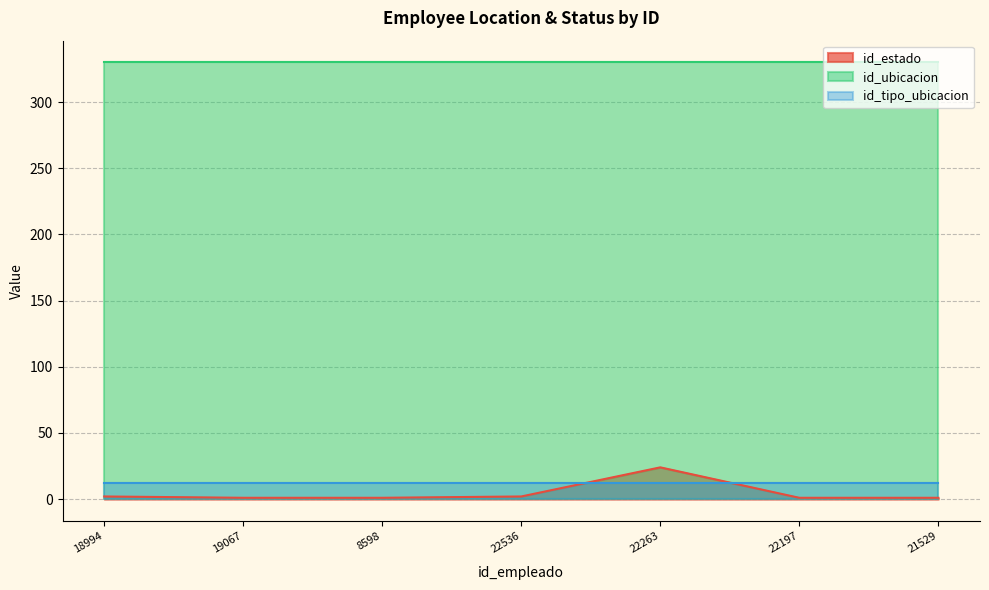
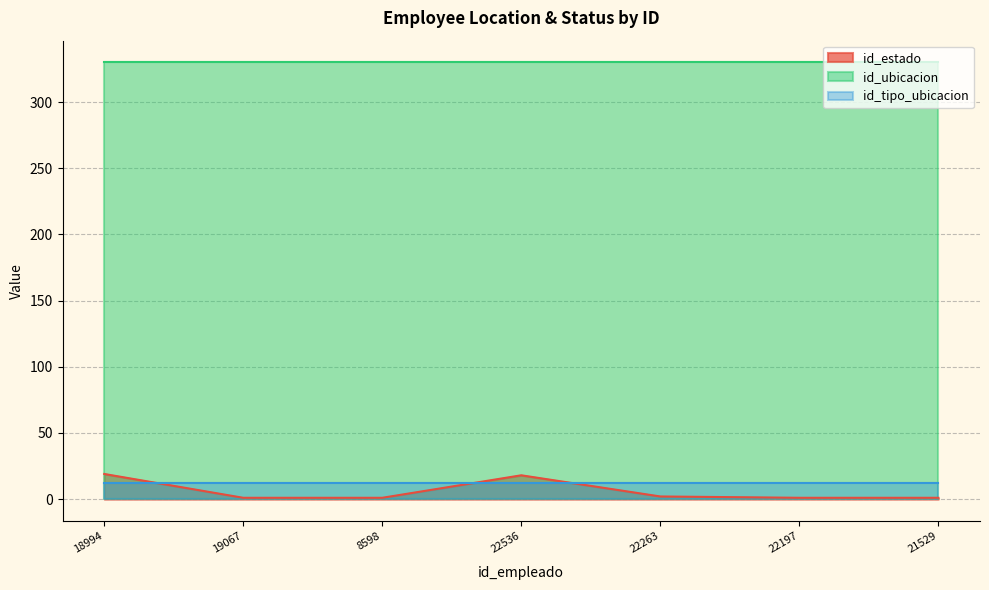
id_estado, 18994: 2 -> 19
id_estado, 22536: 2 -> 18
id_estado, 22263: 24 -> 2
